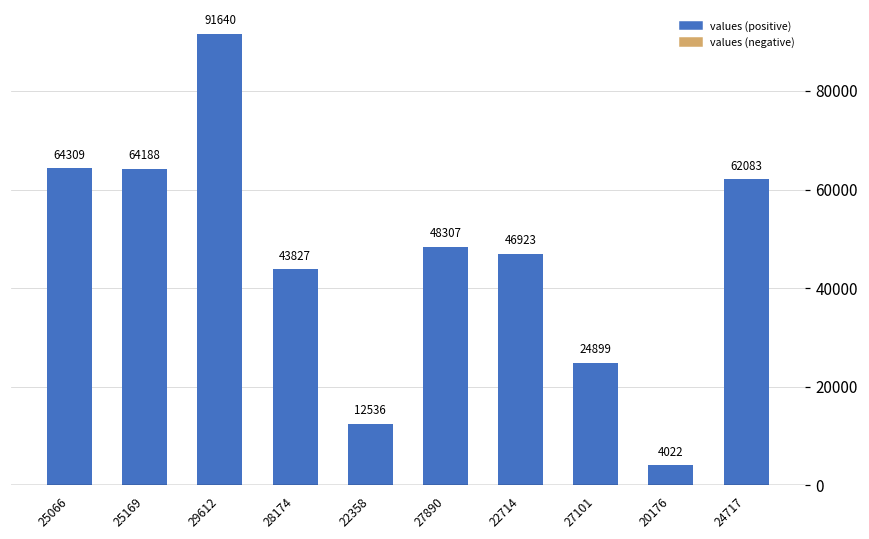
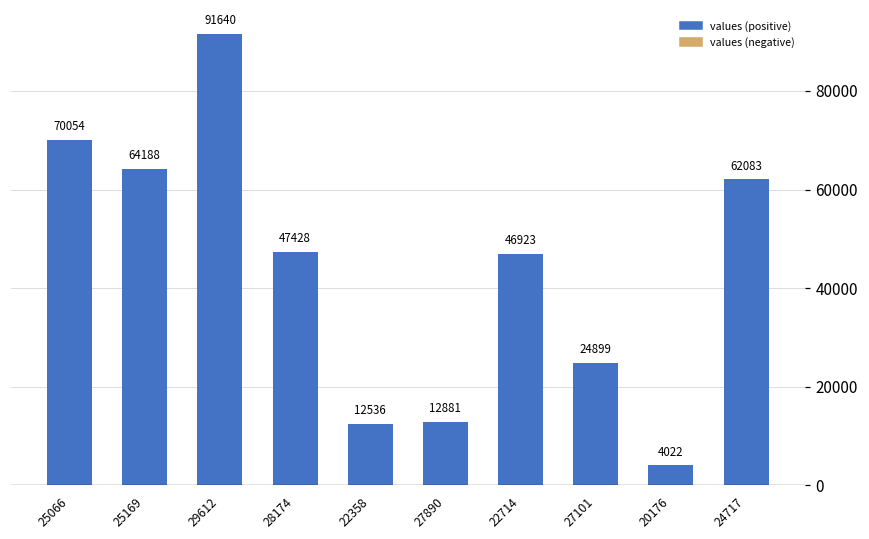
25066: 64309 -> 70054
28174: 43827 -> 47428
27890: 48307 -> 12881
